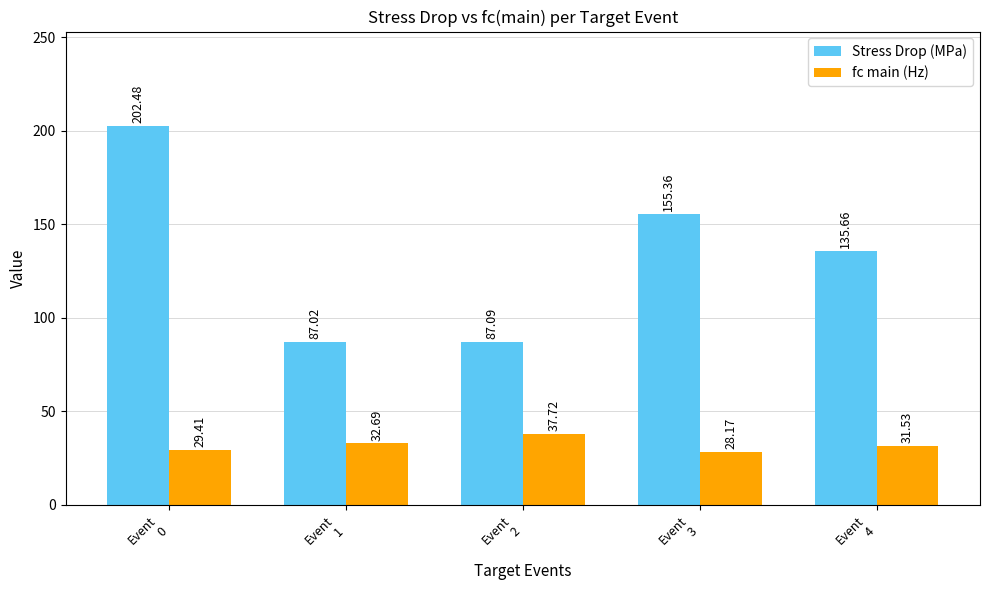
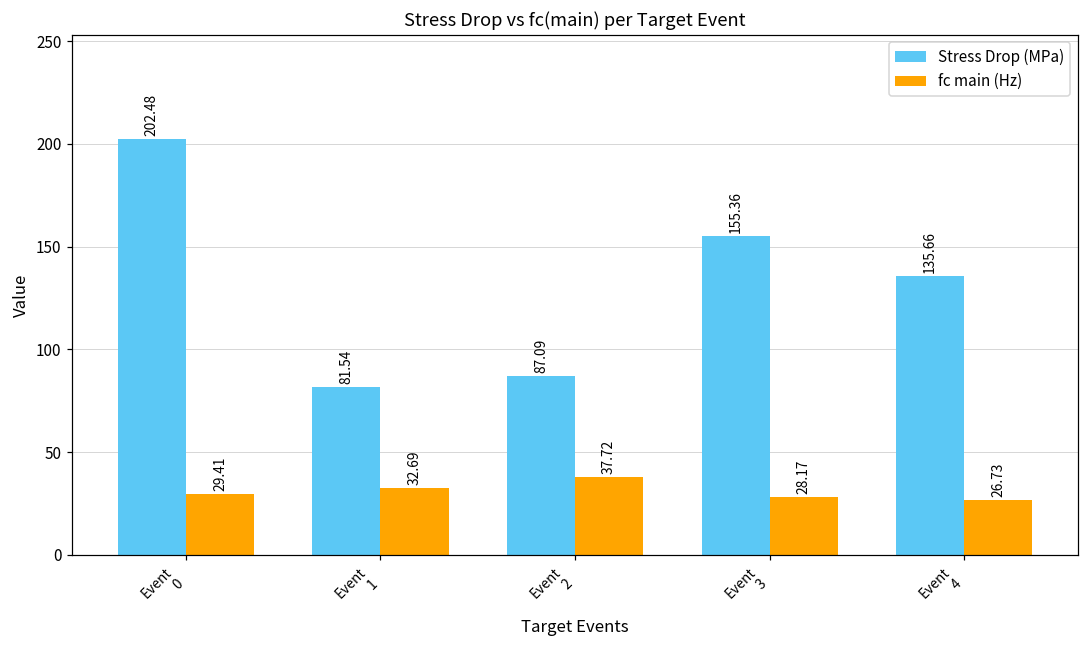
Stress Drop (MPa), Event 1: 87.02 -> 81.54
fc main (Hz), Event 4: 31.53 -> 26.73
